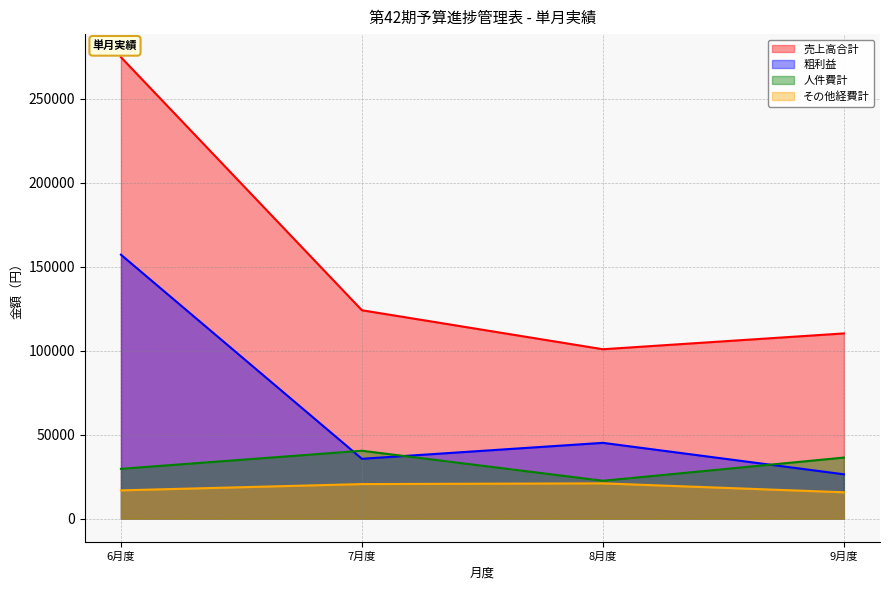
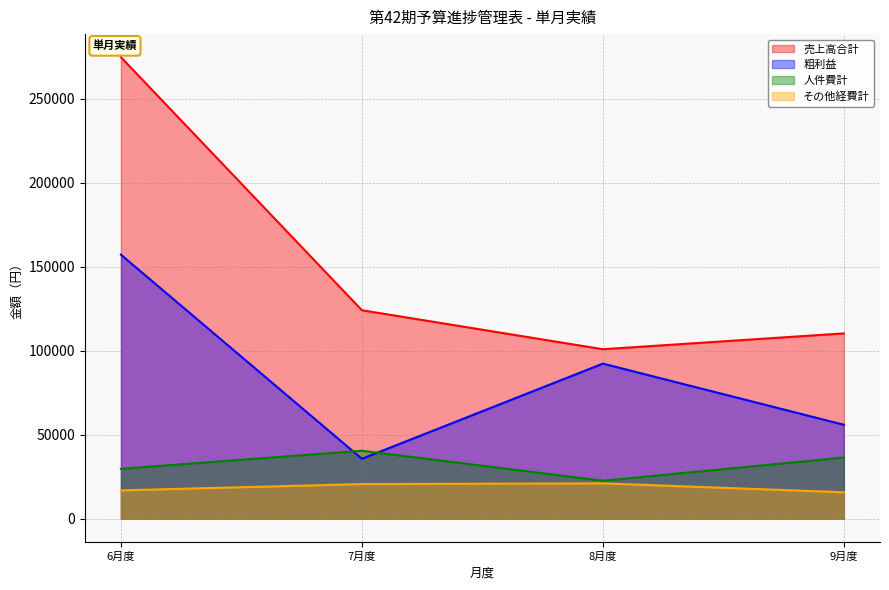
粗利益, 8月度: 45000 -> 92000
粗利益, 9月度: 26000 -> 56000
